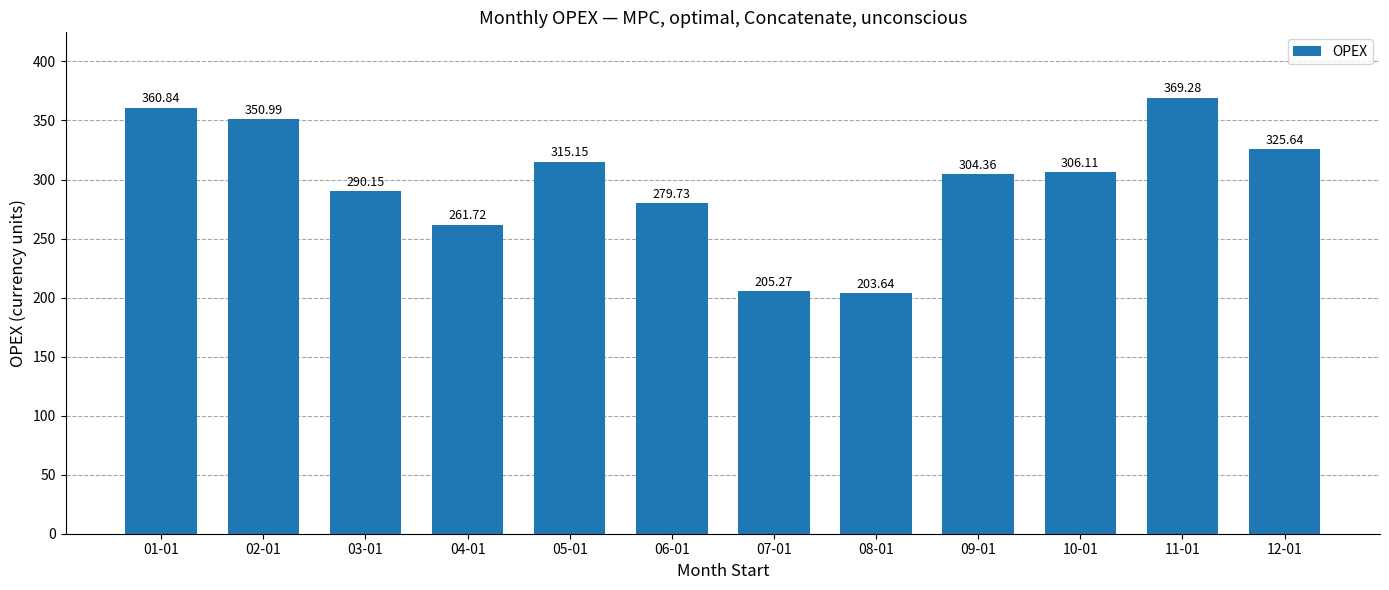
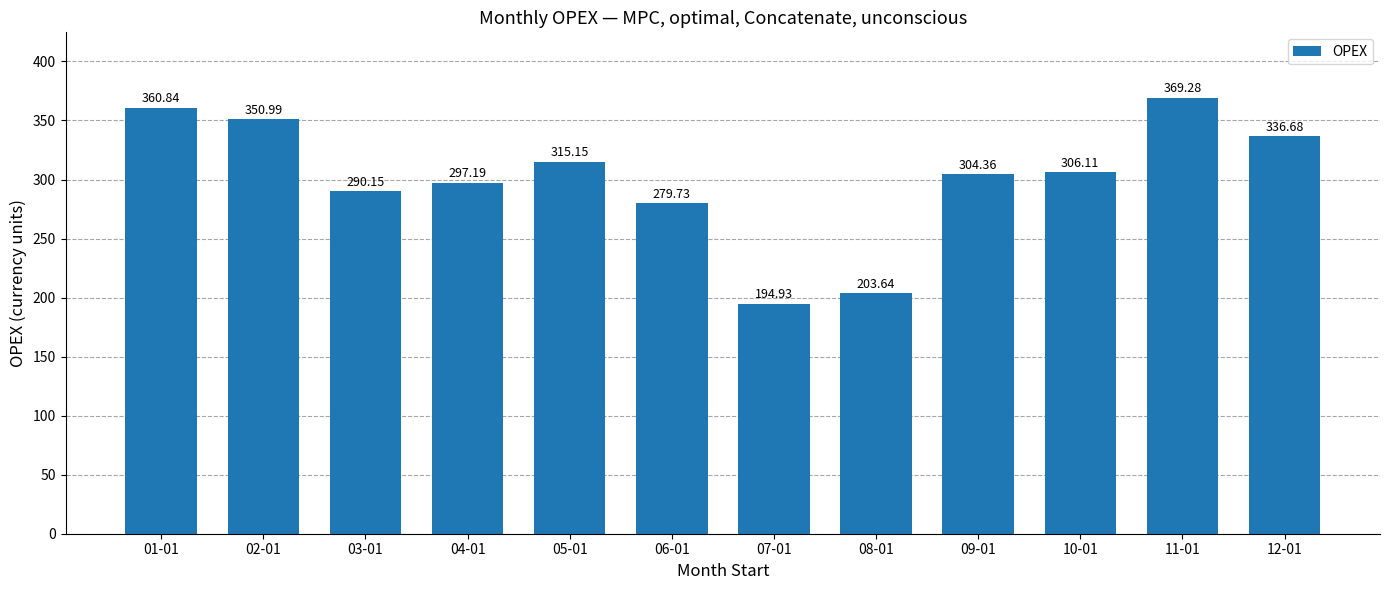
04-01: 261.72 -> 297.19
07-01: 205.27 -> 194.93
12-01: 325.64 -> 336.68
